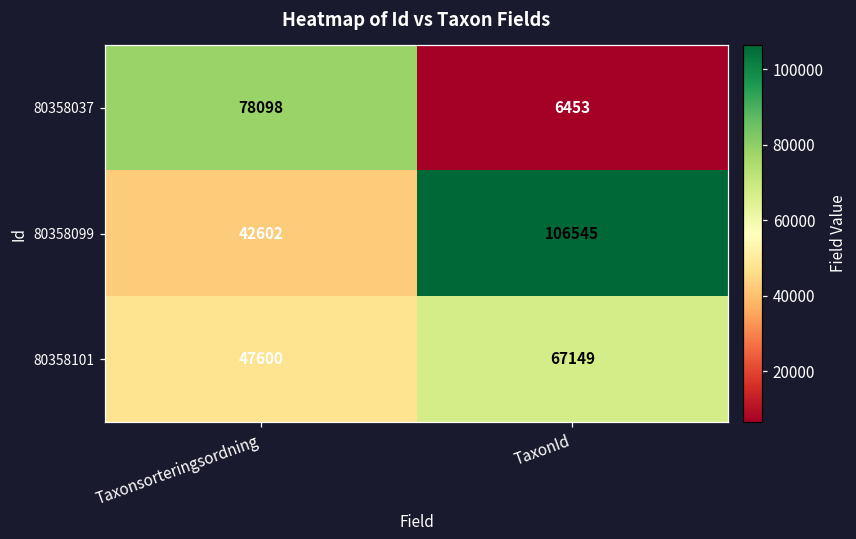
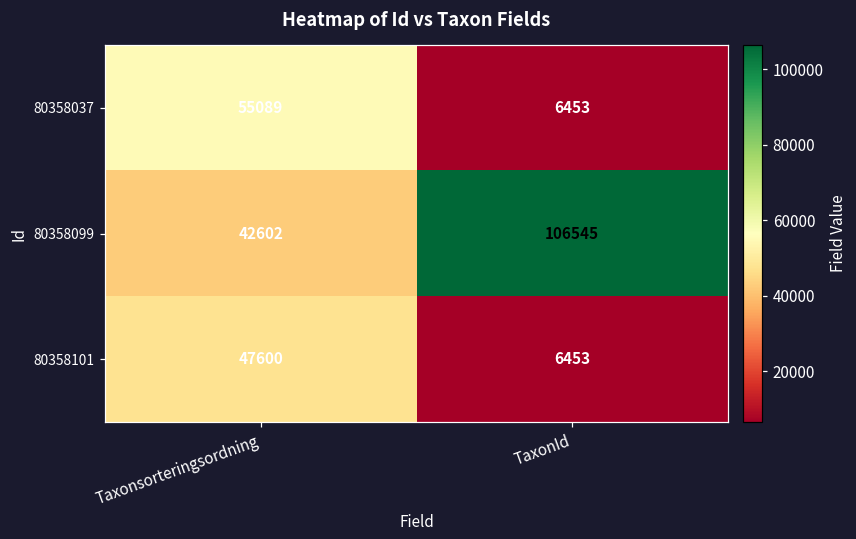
80358037, Taxonsorteringsordning: 78098 -> 55089
80358101, TaxonId: 67149 -> 6453
